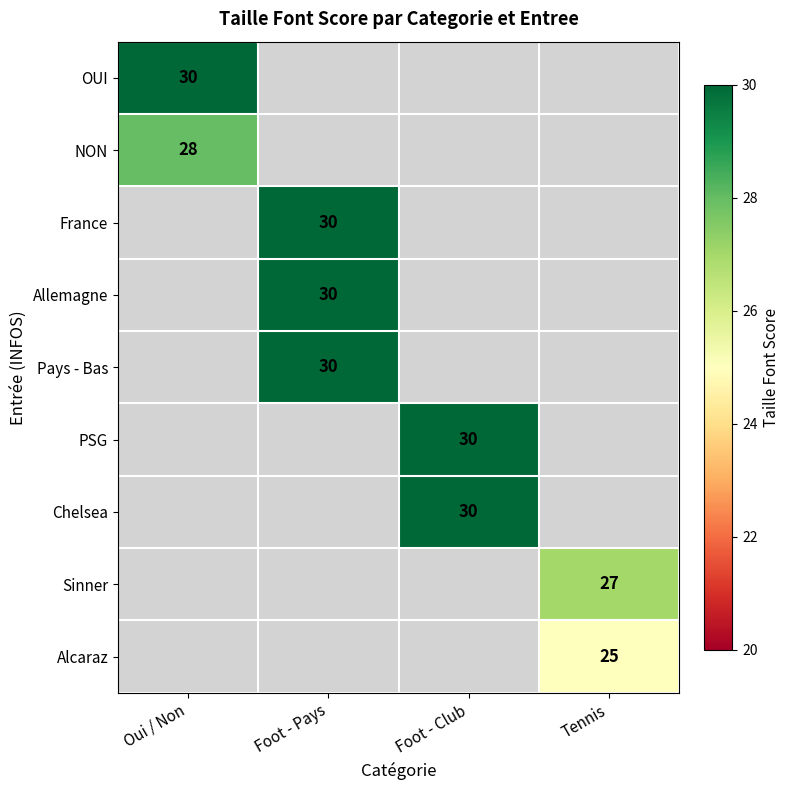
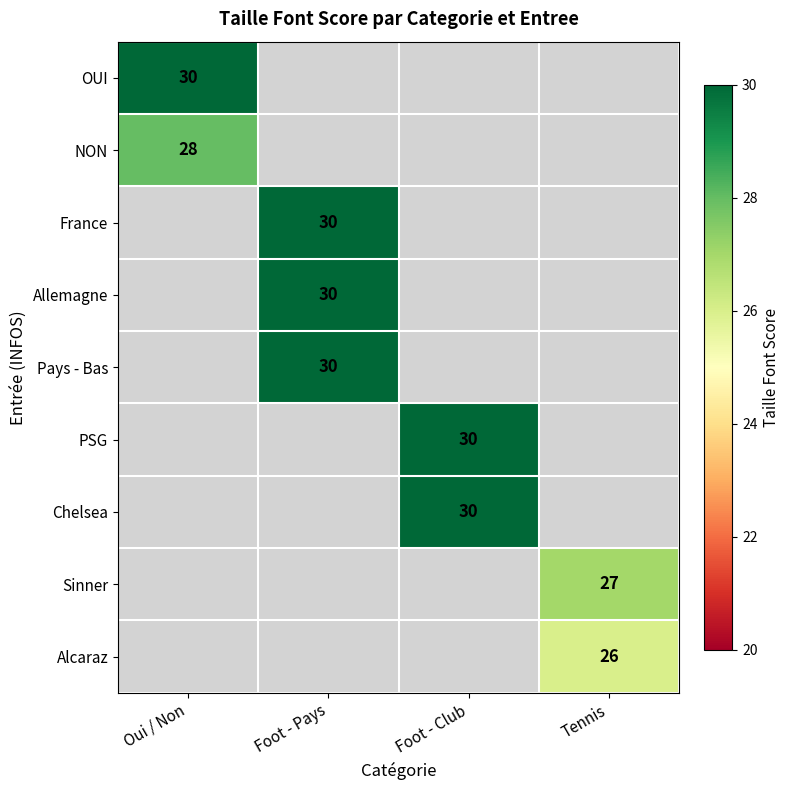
Alcaraz, Tennis: 25 -> 26
